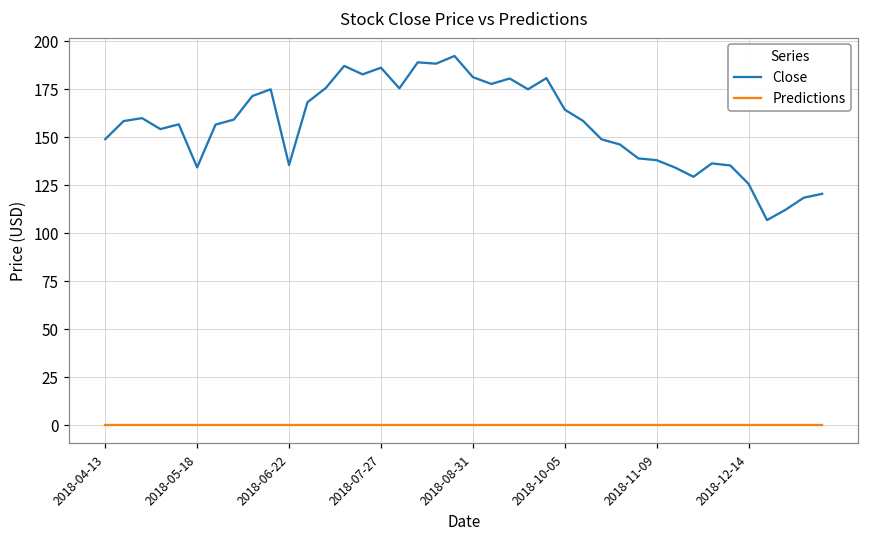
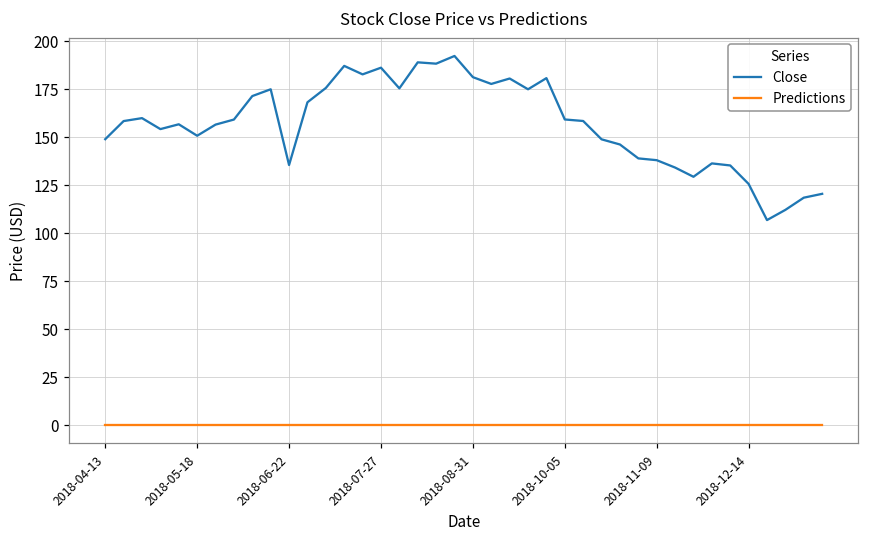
Close, 2018-05-18: 134 -> 151
Close, 2018-10-05: 164 -> 159
